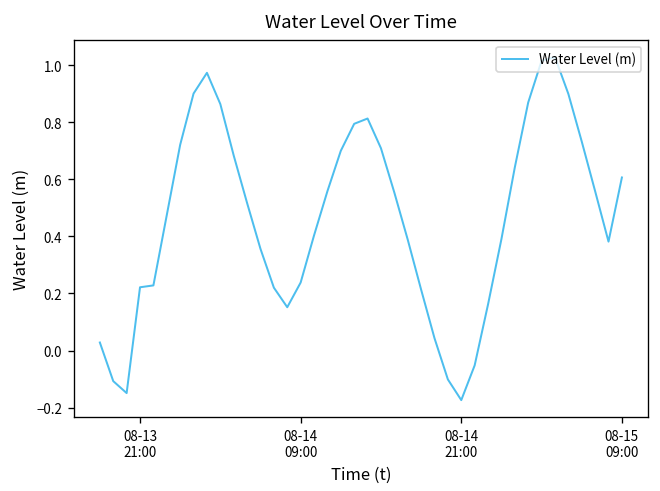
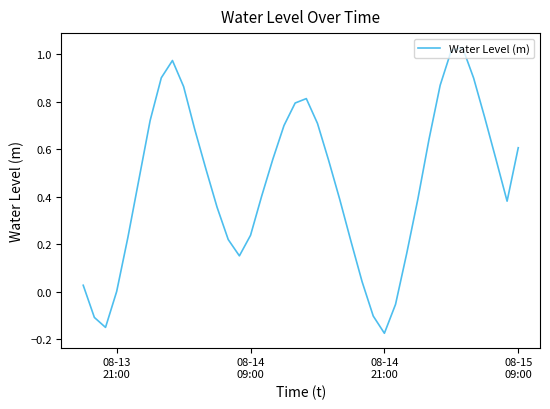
08-13 21:00: 0.22 -> 0.00
